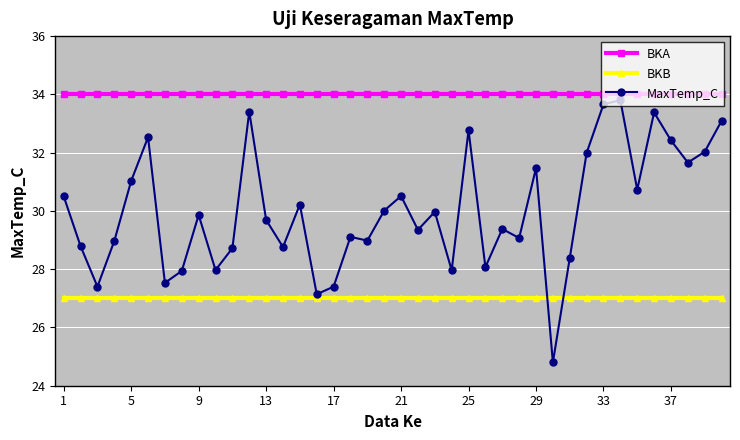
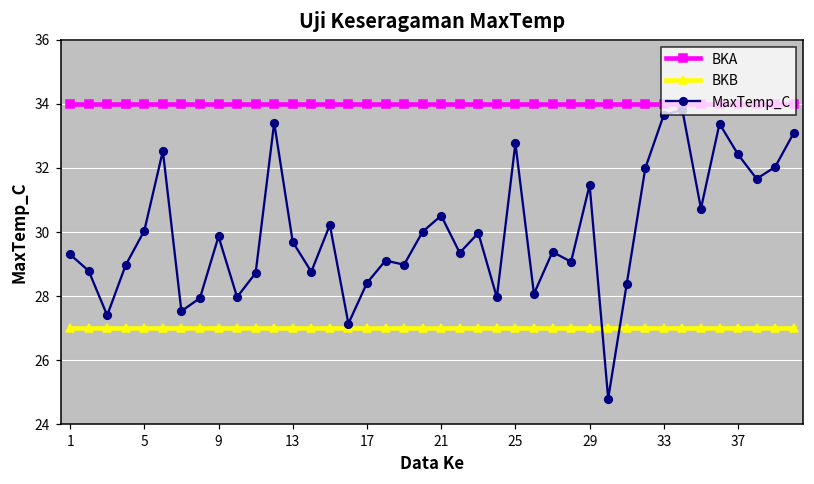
MaxTemp_C, 1: 30.5 -> 29.3
MaxTemp_C, 5: 31.0 -> 30.0
MaxTemp_C, 17: 27.4 -> 28.4
